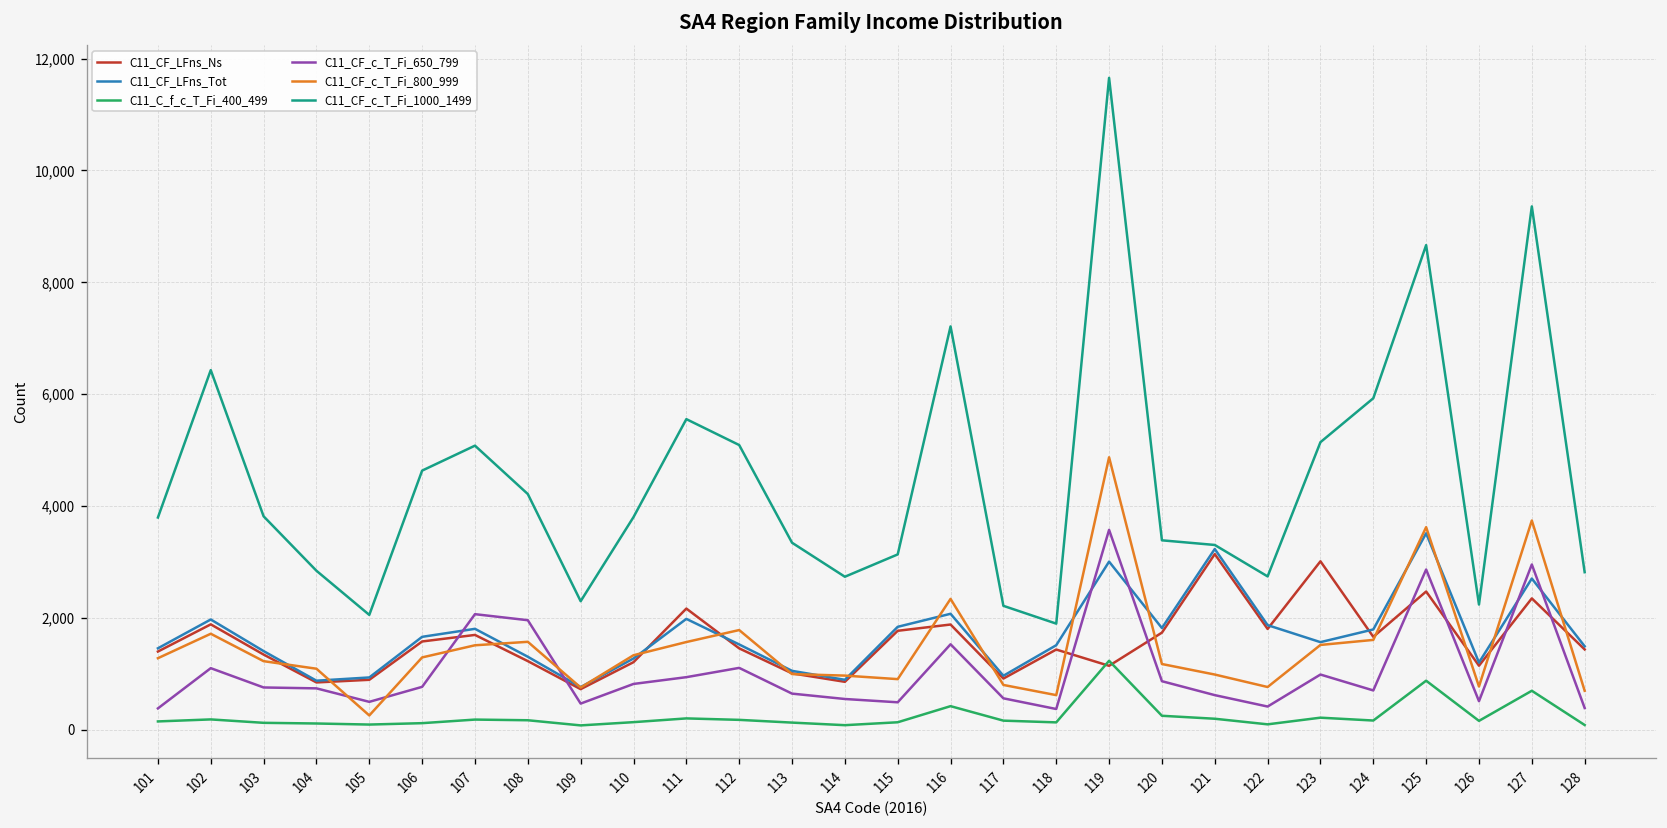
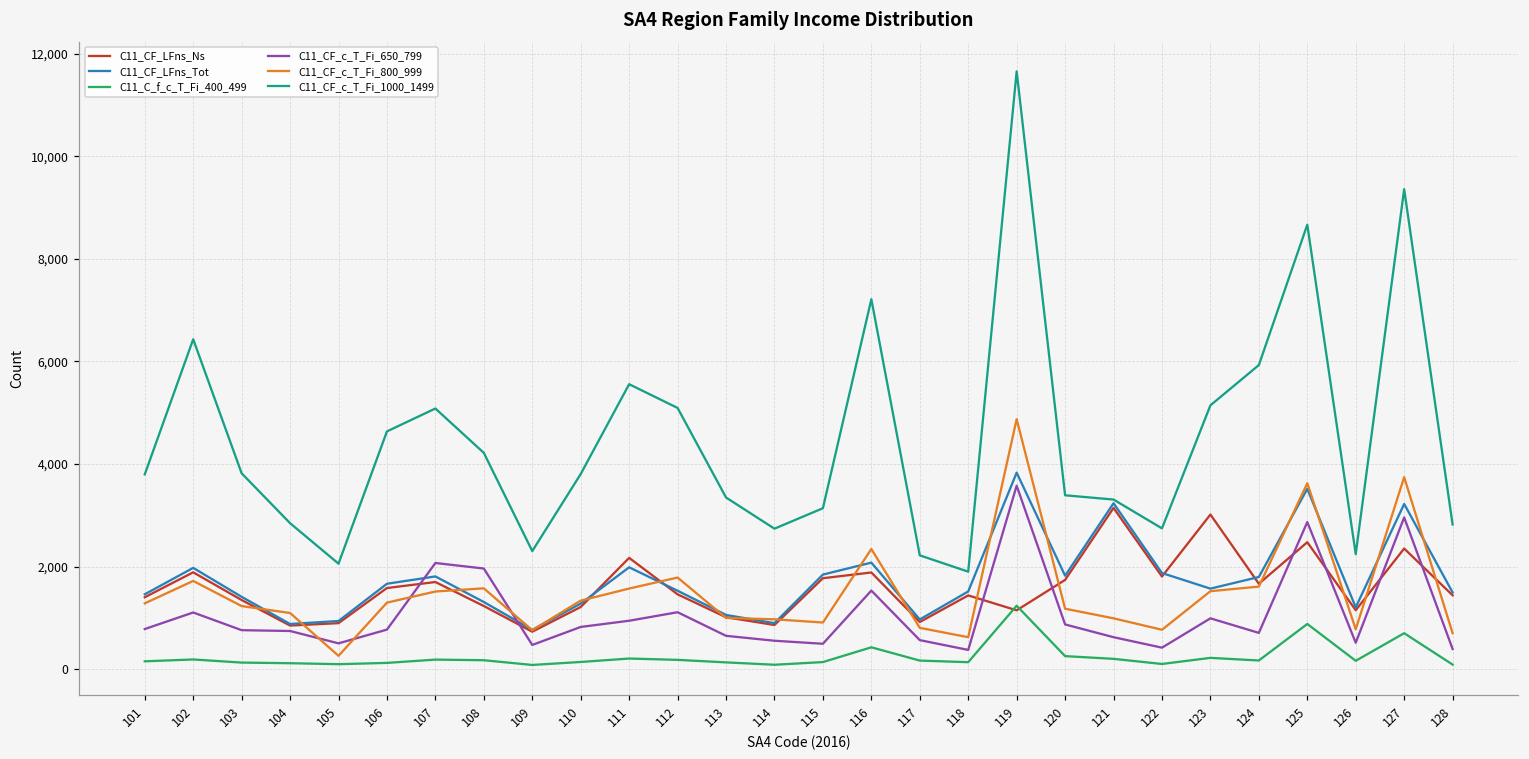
C11_CF_c_T_Fi_650_799, 101: 400 -> 800
C11_CF_LFns_Tot, 119: 3,000 -> 3,800
C11_CF_LFns_Tot, 127: 2,700 -> 3,200
